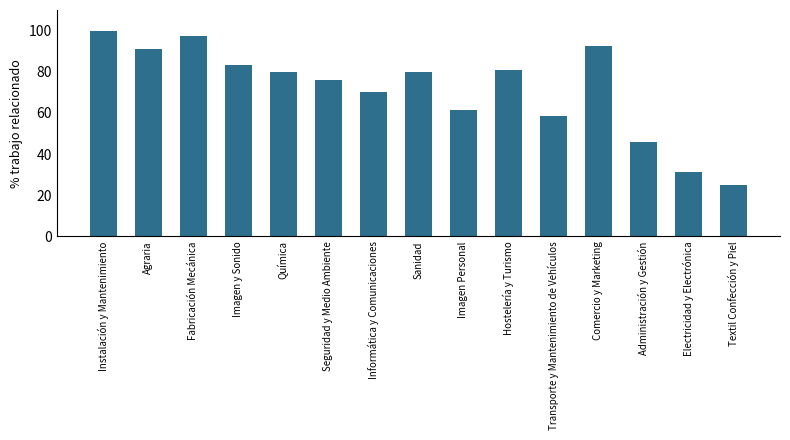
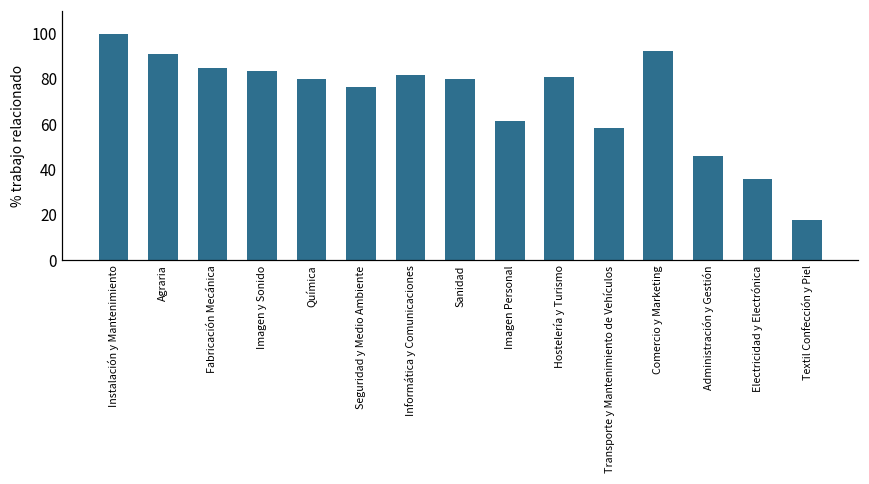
Fabricación Mecánica: 97 -> 85
Informática y Comunicaciones: 70 -> 82
Electricidad y Electrónica: 31 -> 36
Textil Confección y Piel: 25 -> 18
